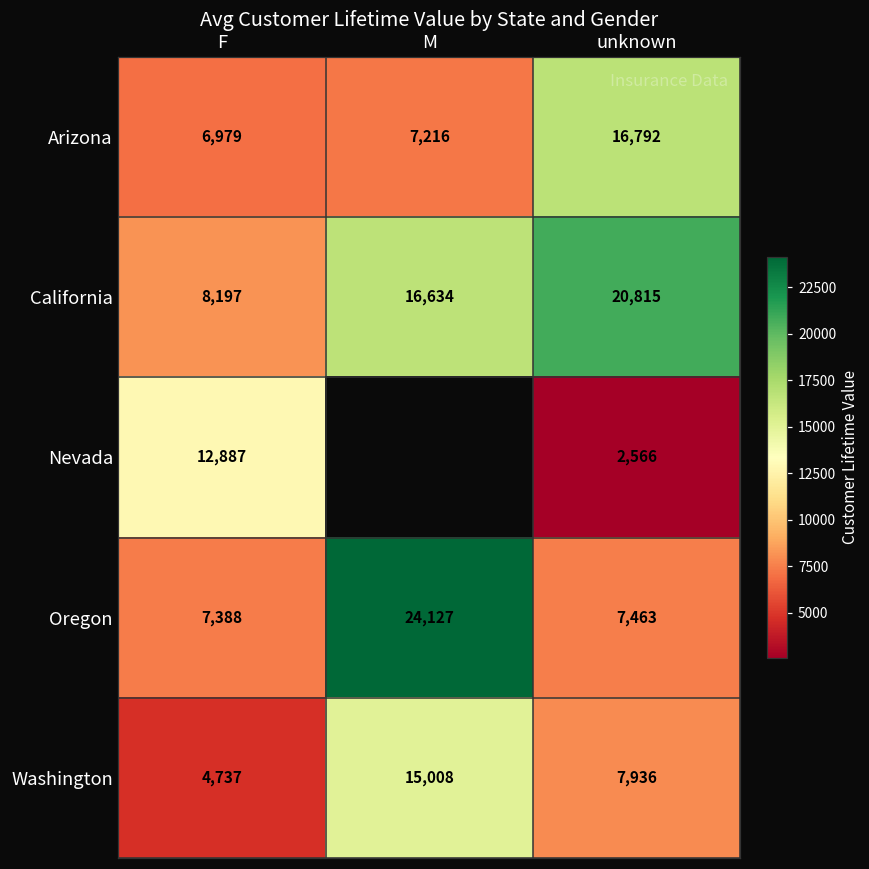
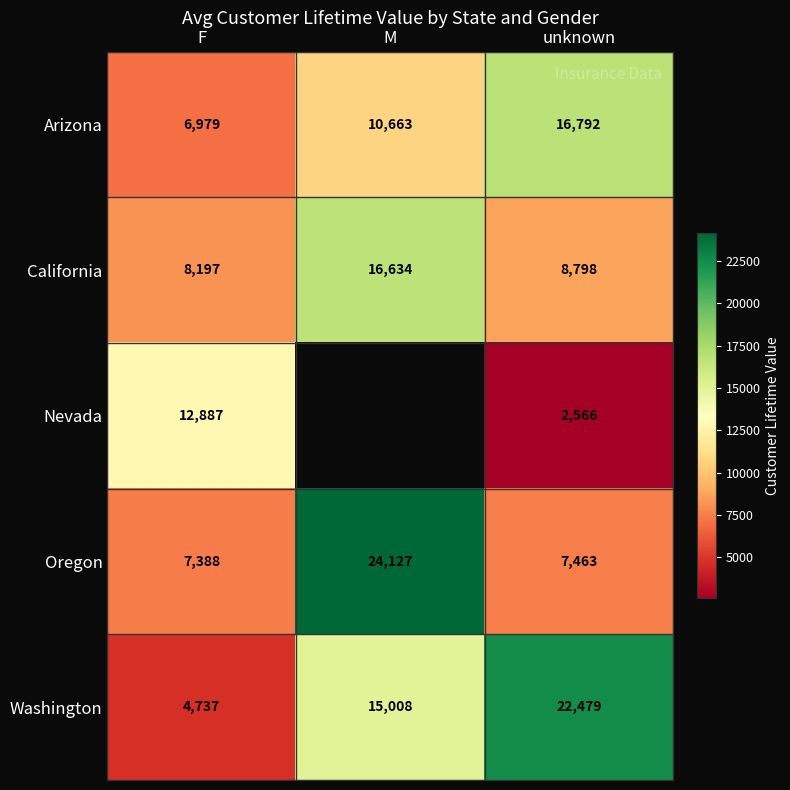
Arizona, M: 7,216 -> 10,663
California, unknown: 20,815 -> 8,798
Washington, unknown: 7,936 -> 22,479
